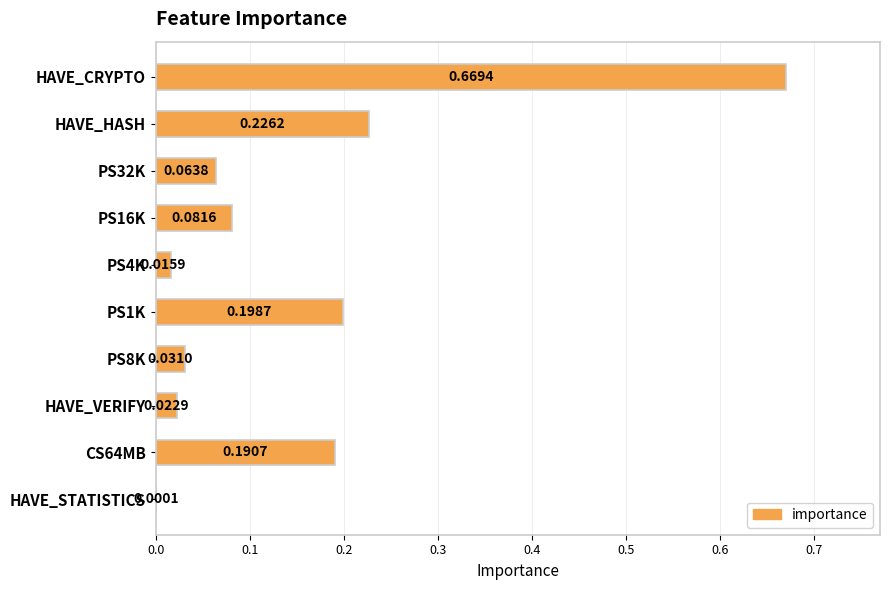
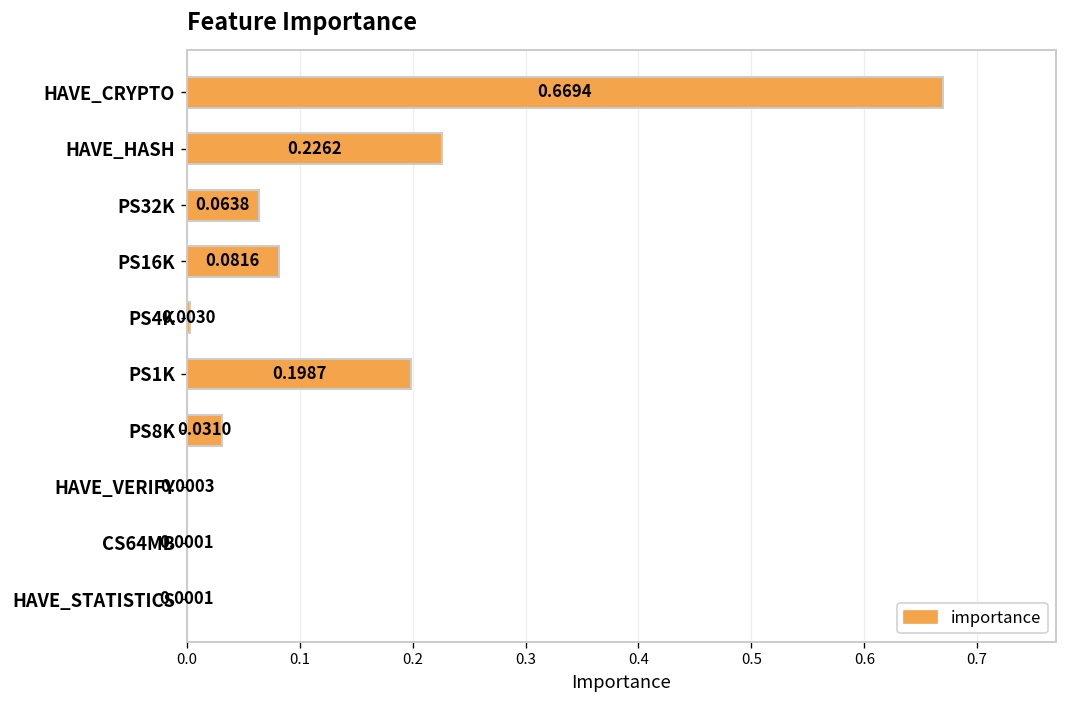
PS4K: 0.0159 -> 0.0030
HAVE_VERIFY: 0.0229 -> 0.0003
CS64MB: 0.1907 -> 0.0001
